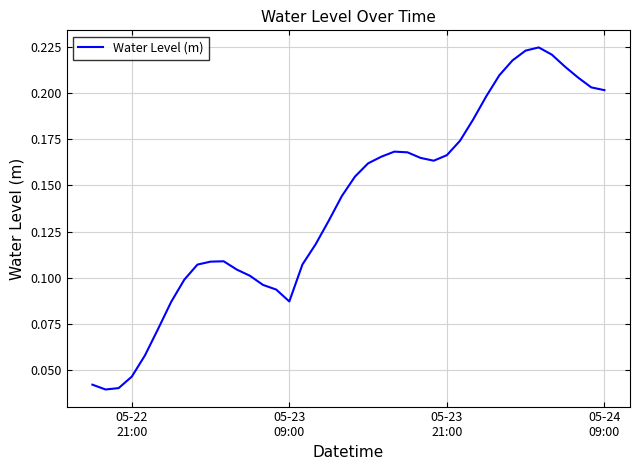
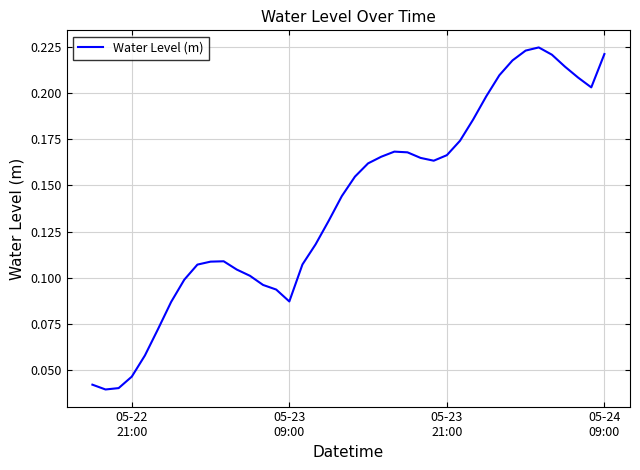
05-24 09:00: 0.202 -> 0.221
